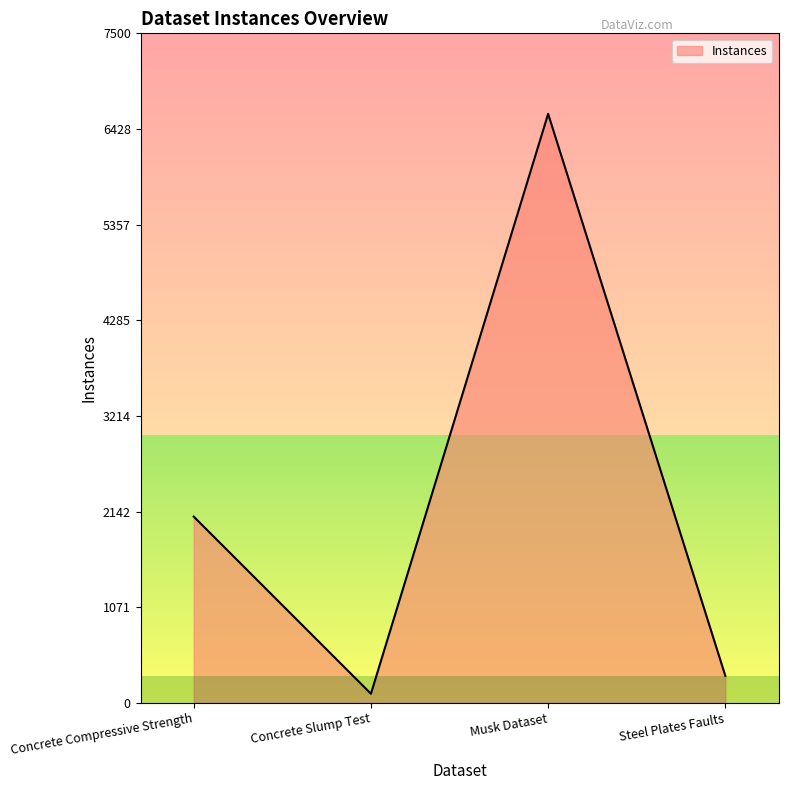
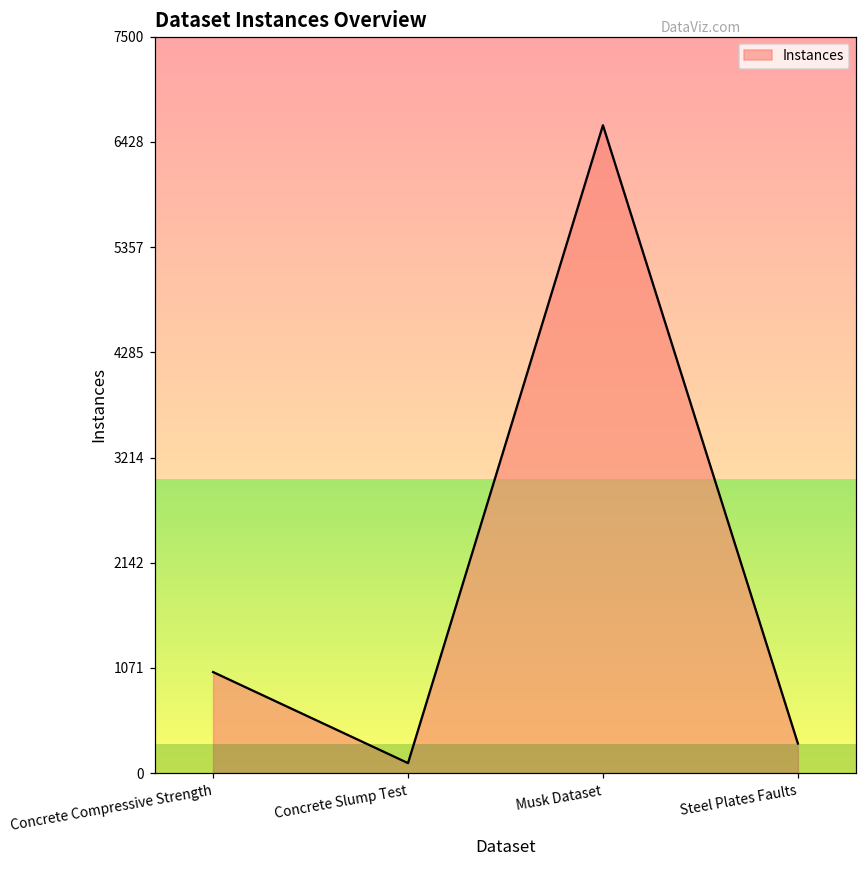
Concrete Compressive Strength: 2100 -> 1000
